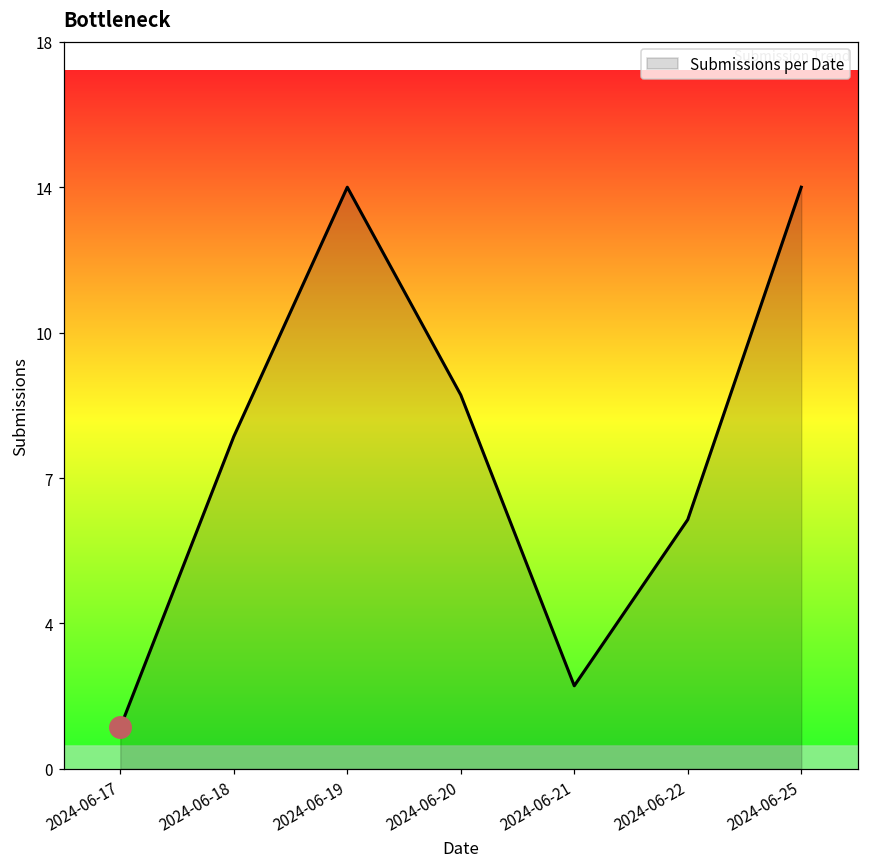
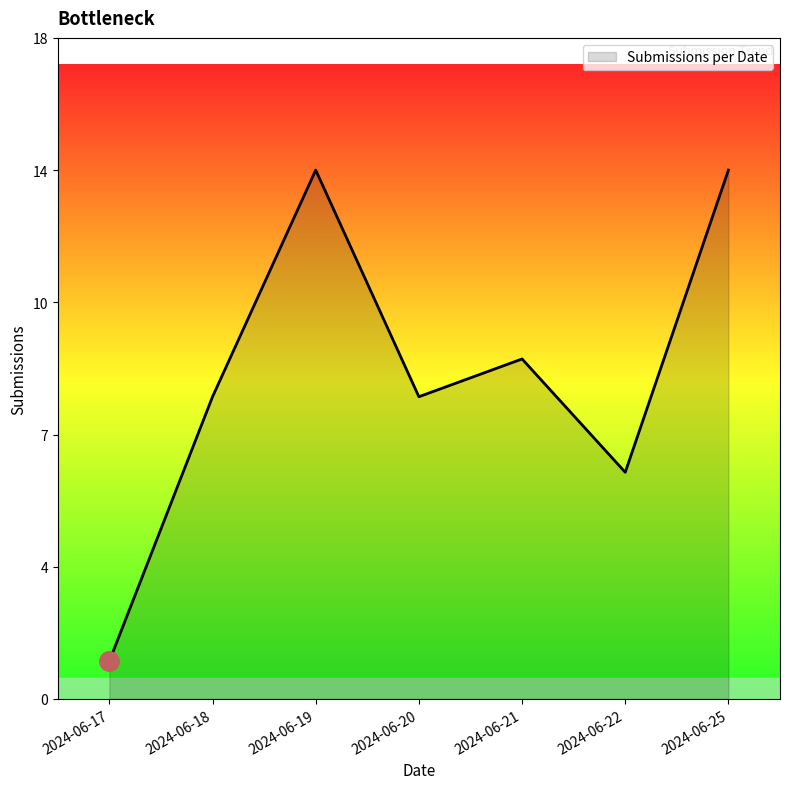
Submissions per Date, 2024-06-20: 9 -> 8
Submissions per Date, 2024-06-21: 2 -> 9
